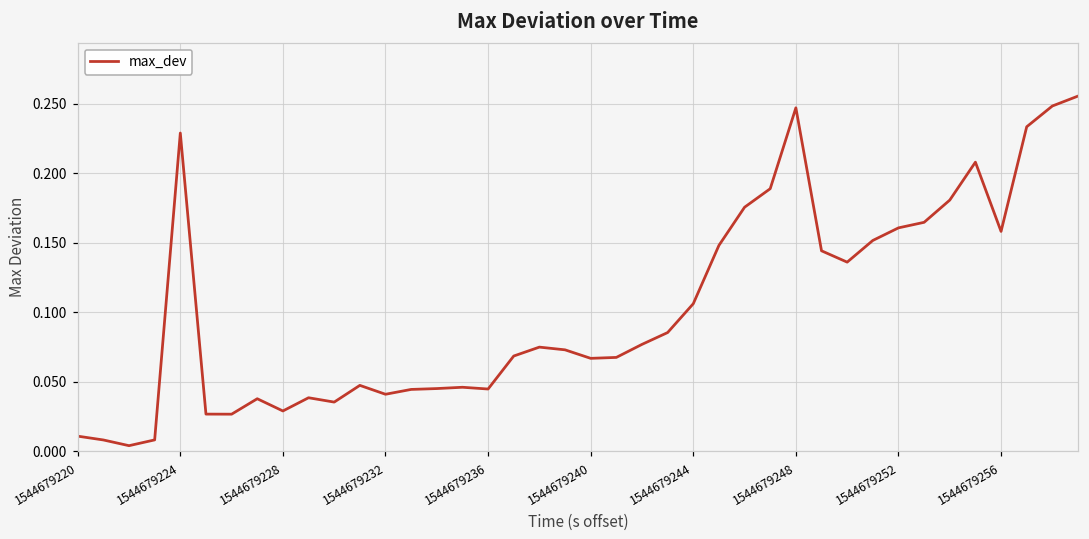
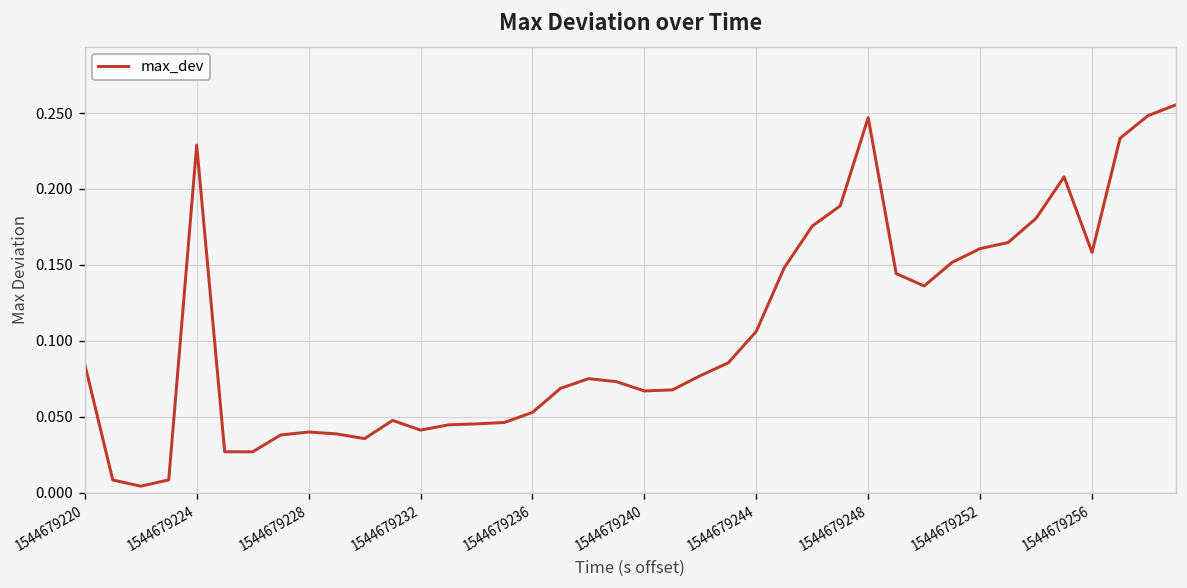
1544679220: 0.011 -> 0.085
1544679228: 0.029 -> 0.040
1544679236: 0.045 -> 0.053
